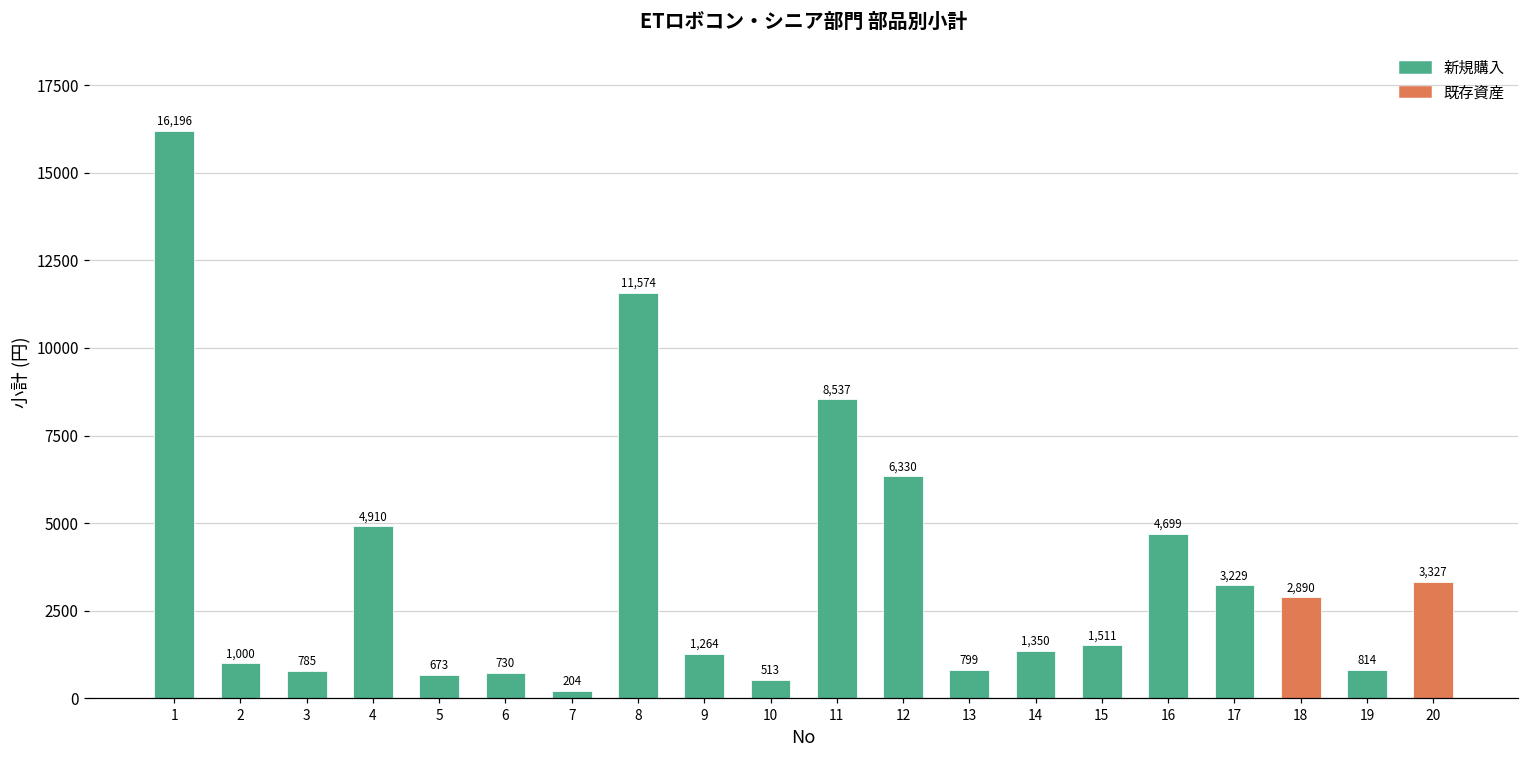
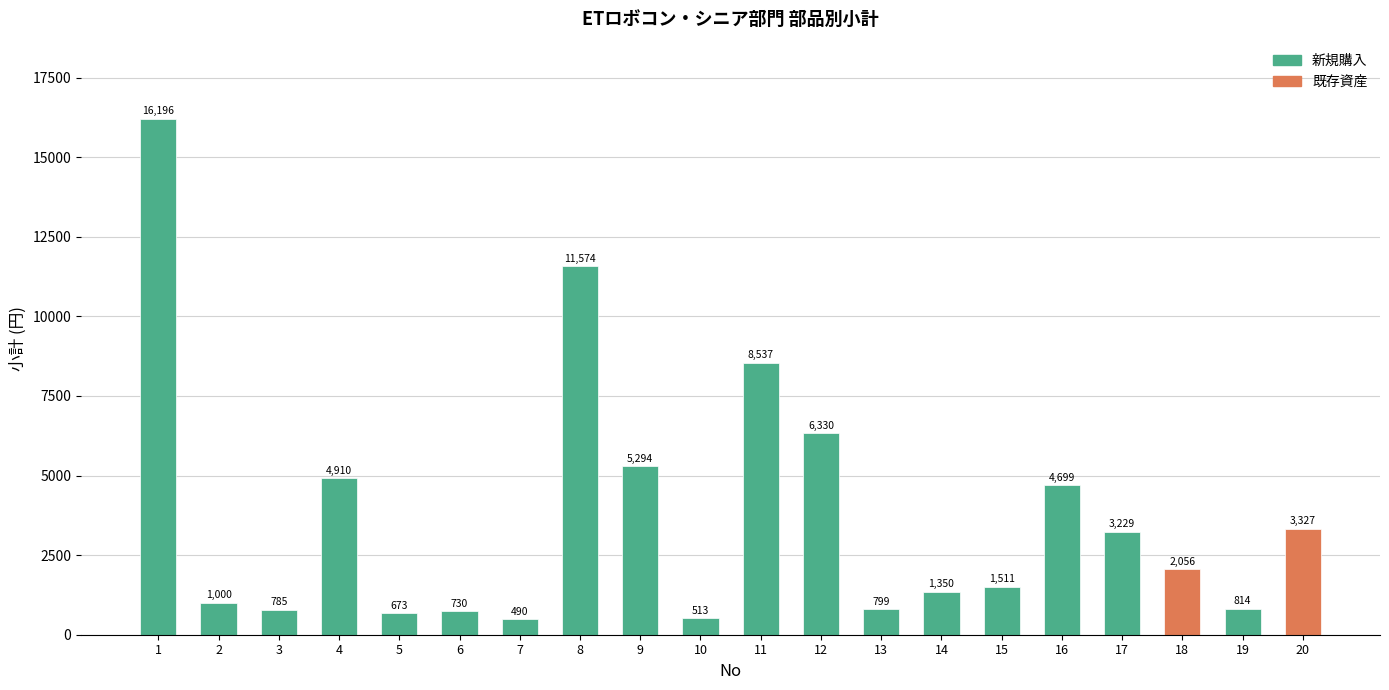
7: 204 -> 490
9: 1,264 -> 5,294
18: 2,890 -> 2,056
